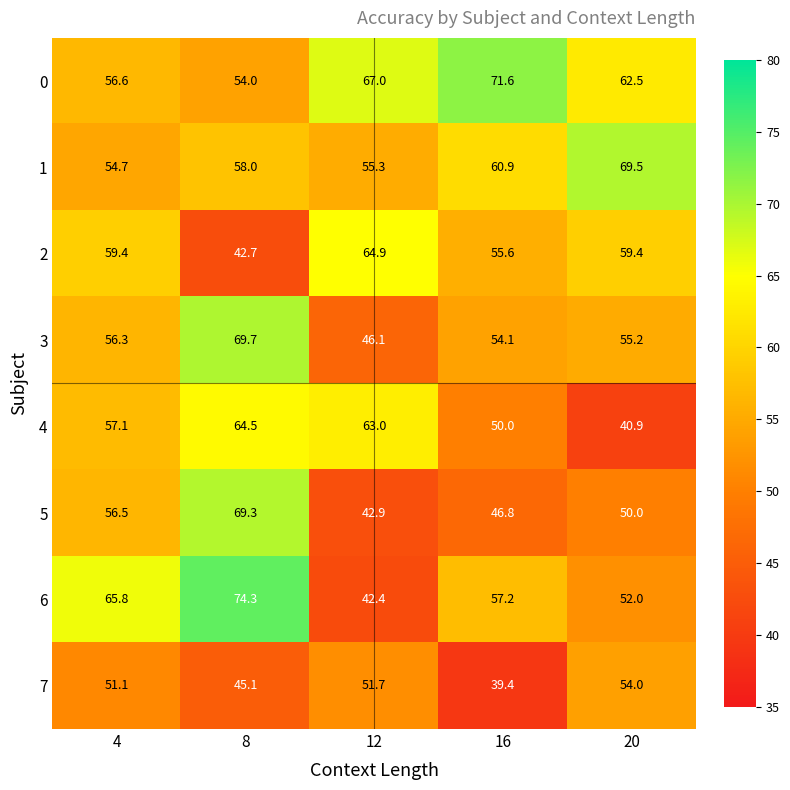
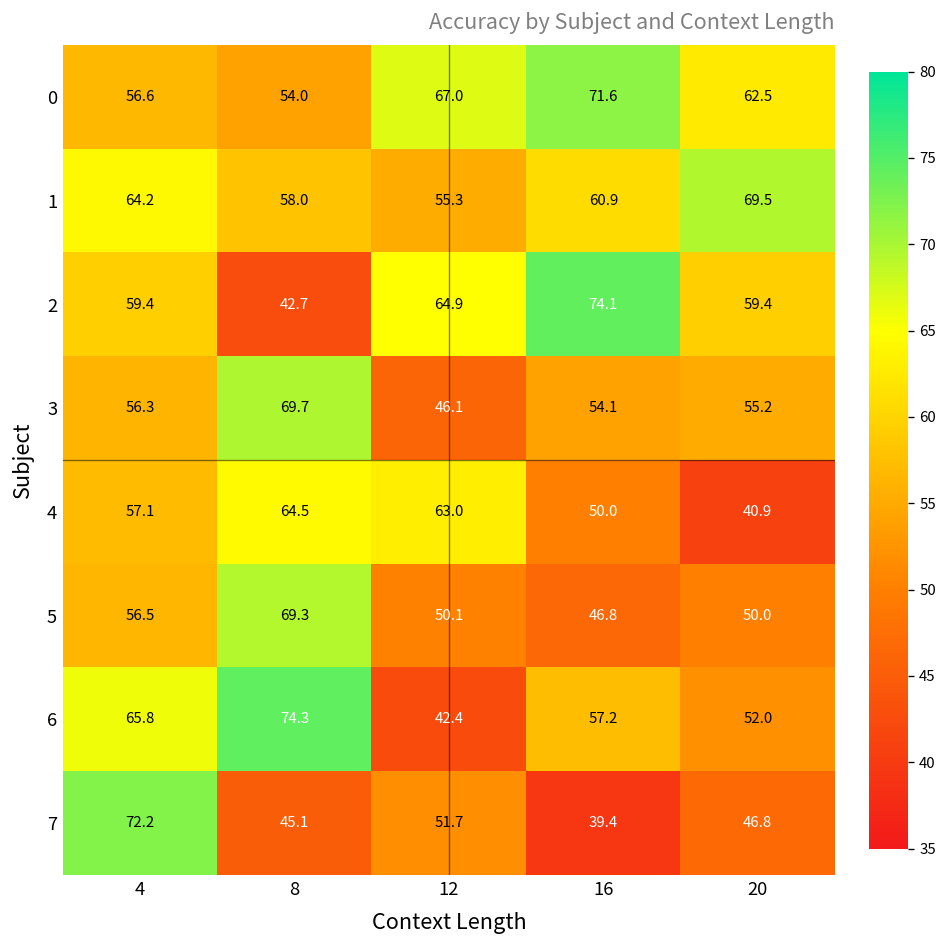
1, 4: 54.7 -> 64.2
2, 16: 55.6 -> 74.1
5, 12: 42.9 -> 50.1
7, 4: 51.1 -> 72.2
7, 20: 54.0 -> 46.8
